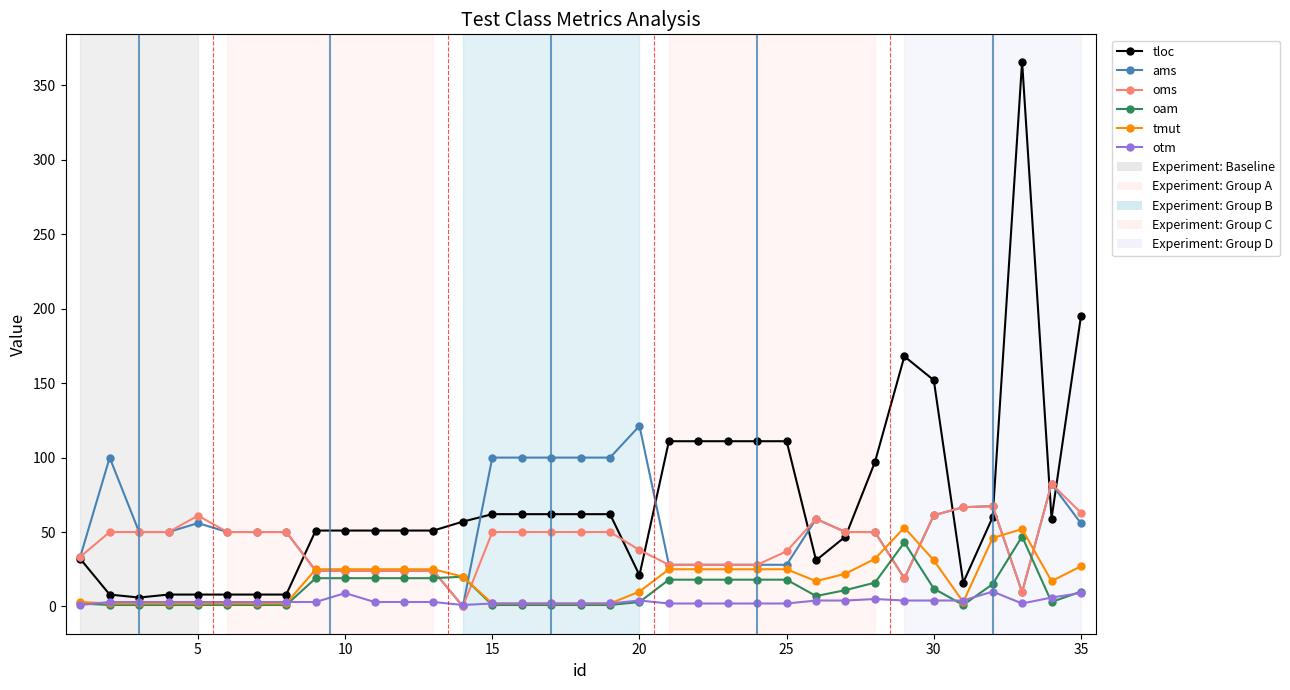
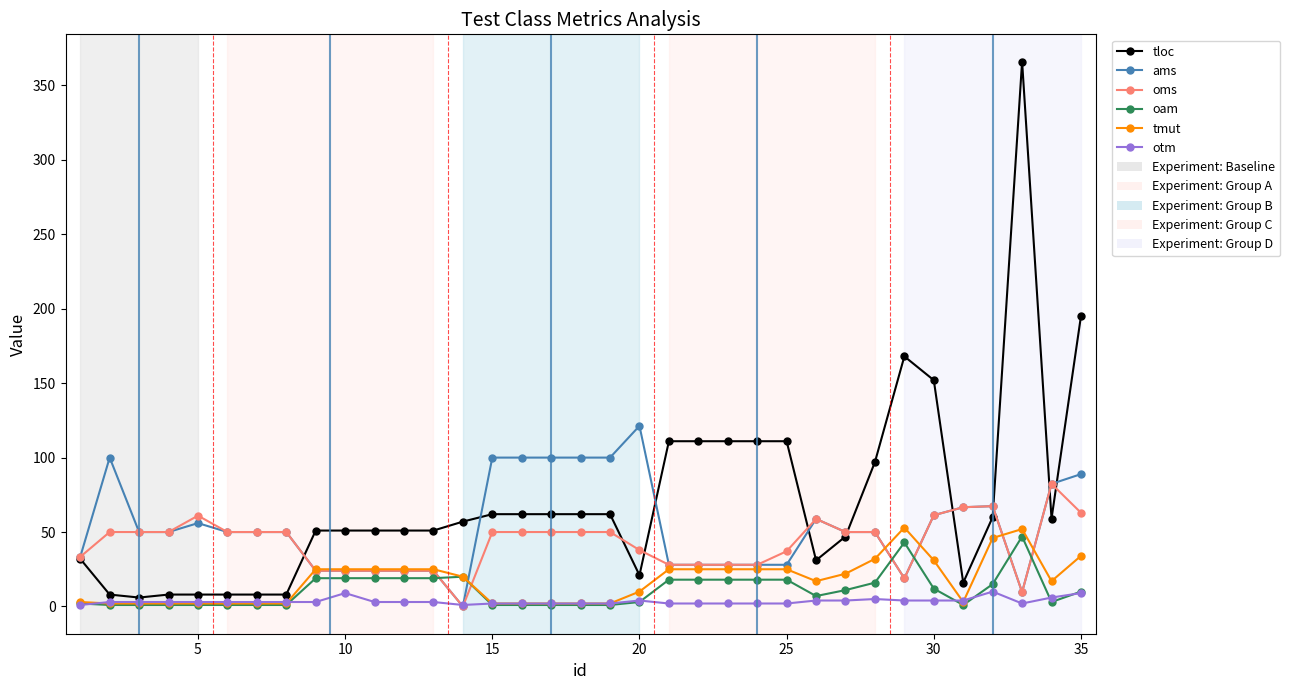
ams, 35: 56 -> 89
tmut, 35: 27 -> 34
